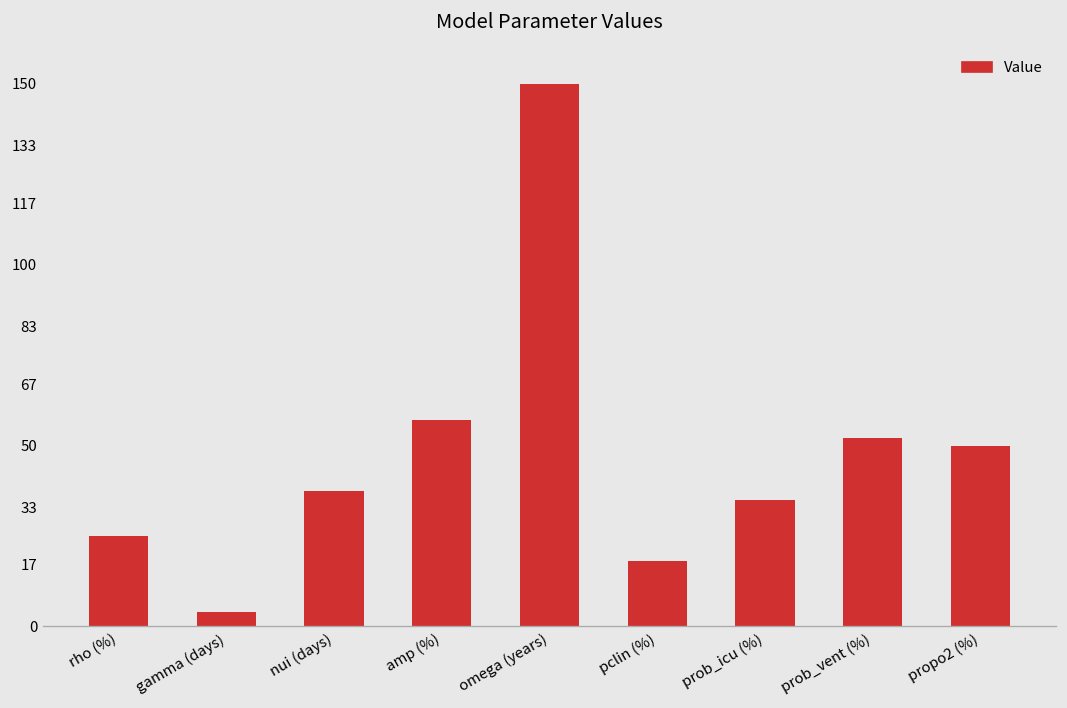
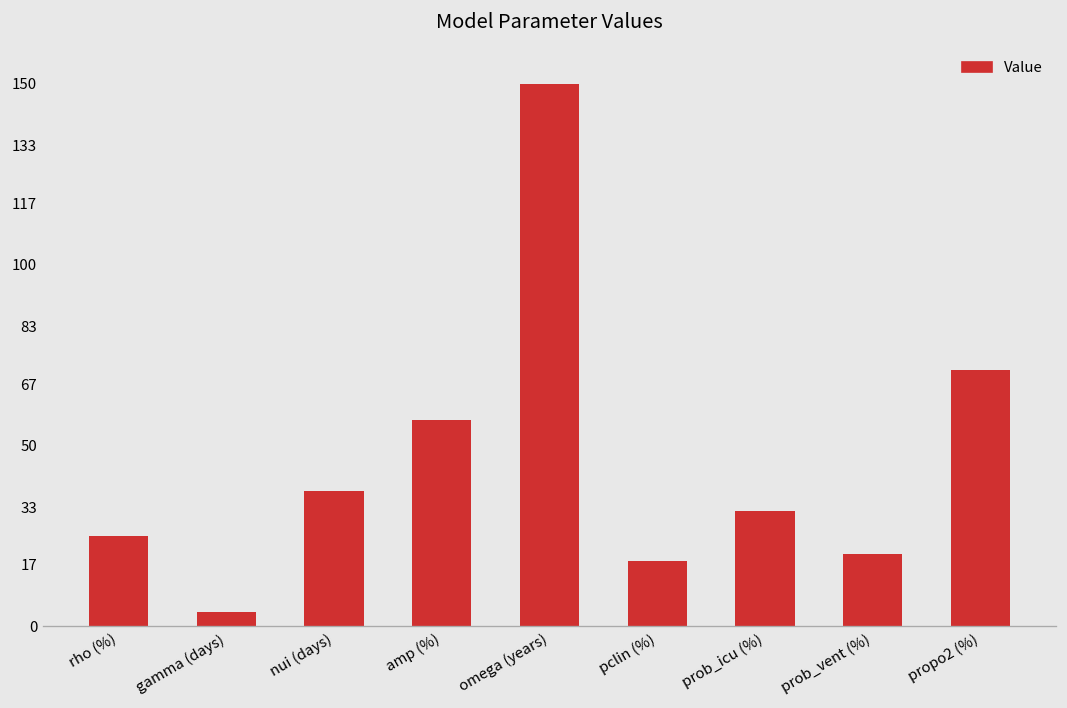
prob_icu (%): 35 -> 32
prob_vent (%): 52 -> 20
propo2 (%): 50 -> 71
